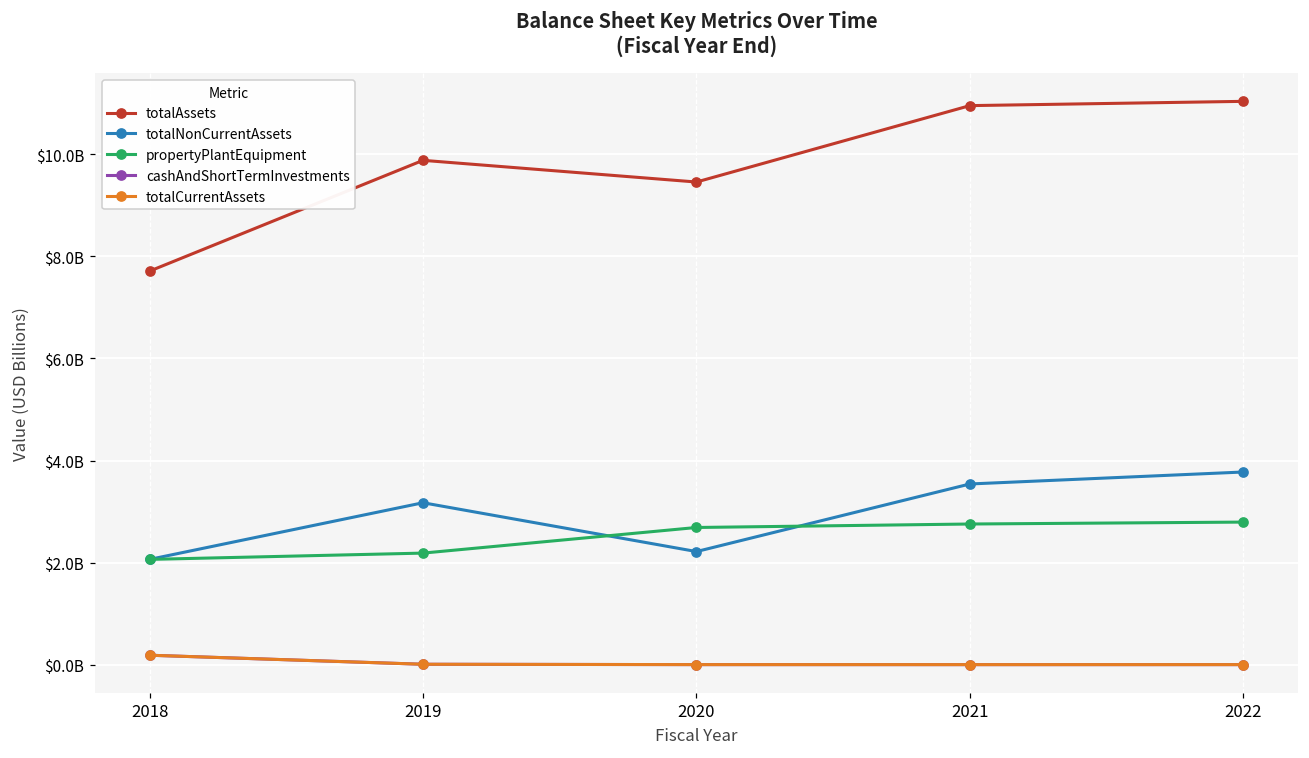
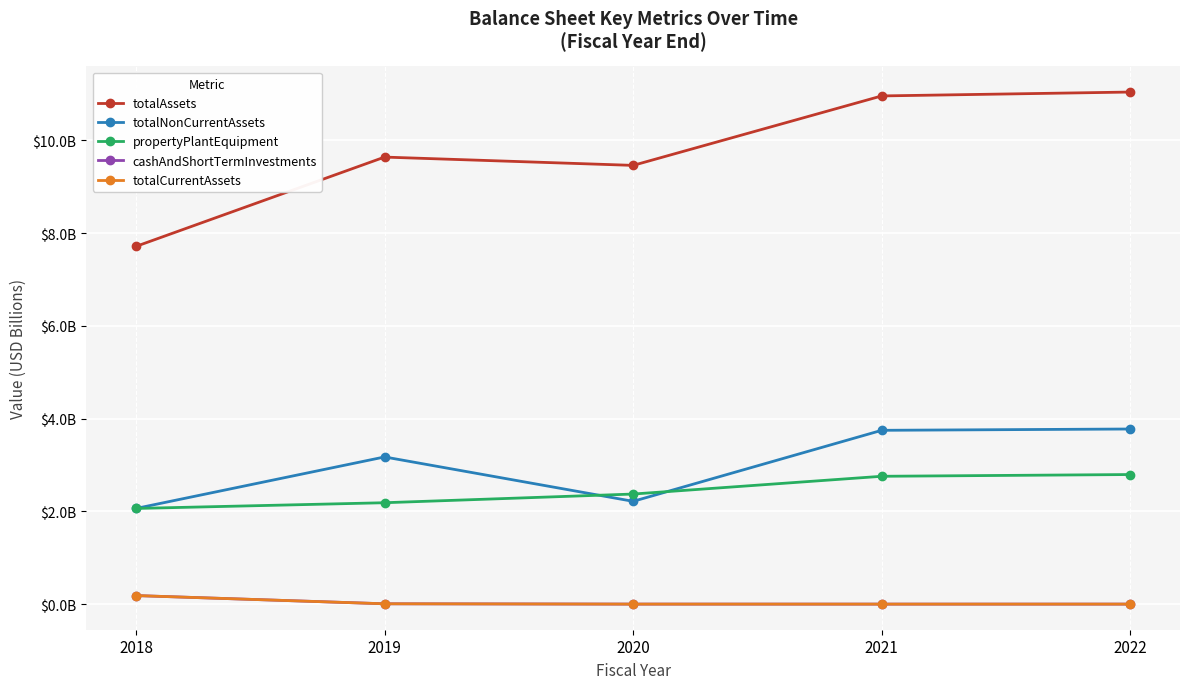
totalAssets, 2019: $9900000000 -> $9600000000
propertyPlantEquipment, 2020: $2700000000 -> $2400000000
totalNonCurrentAssets, 2021: $3500000000 -> $3700000000
